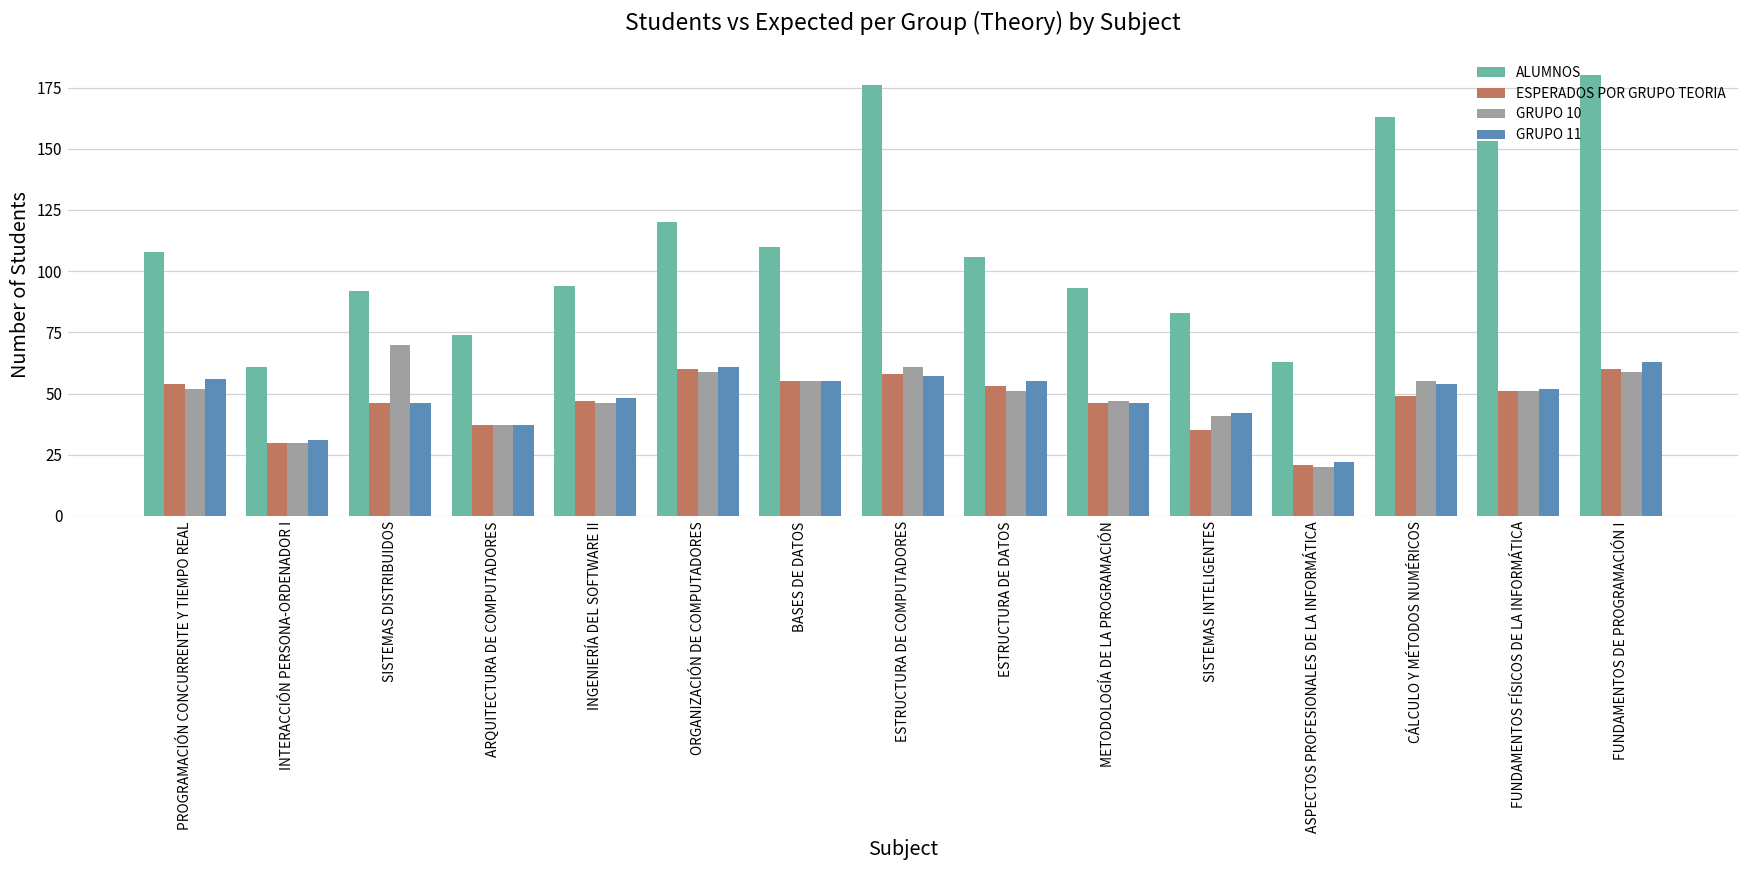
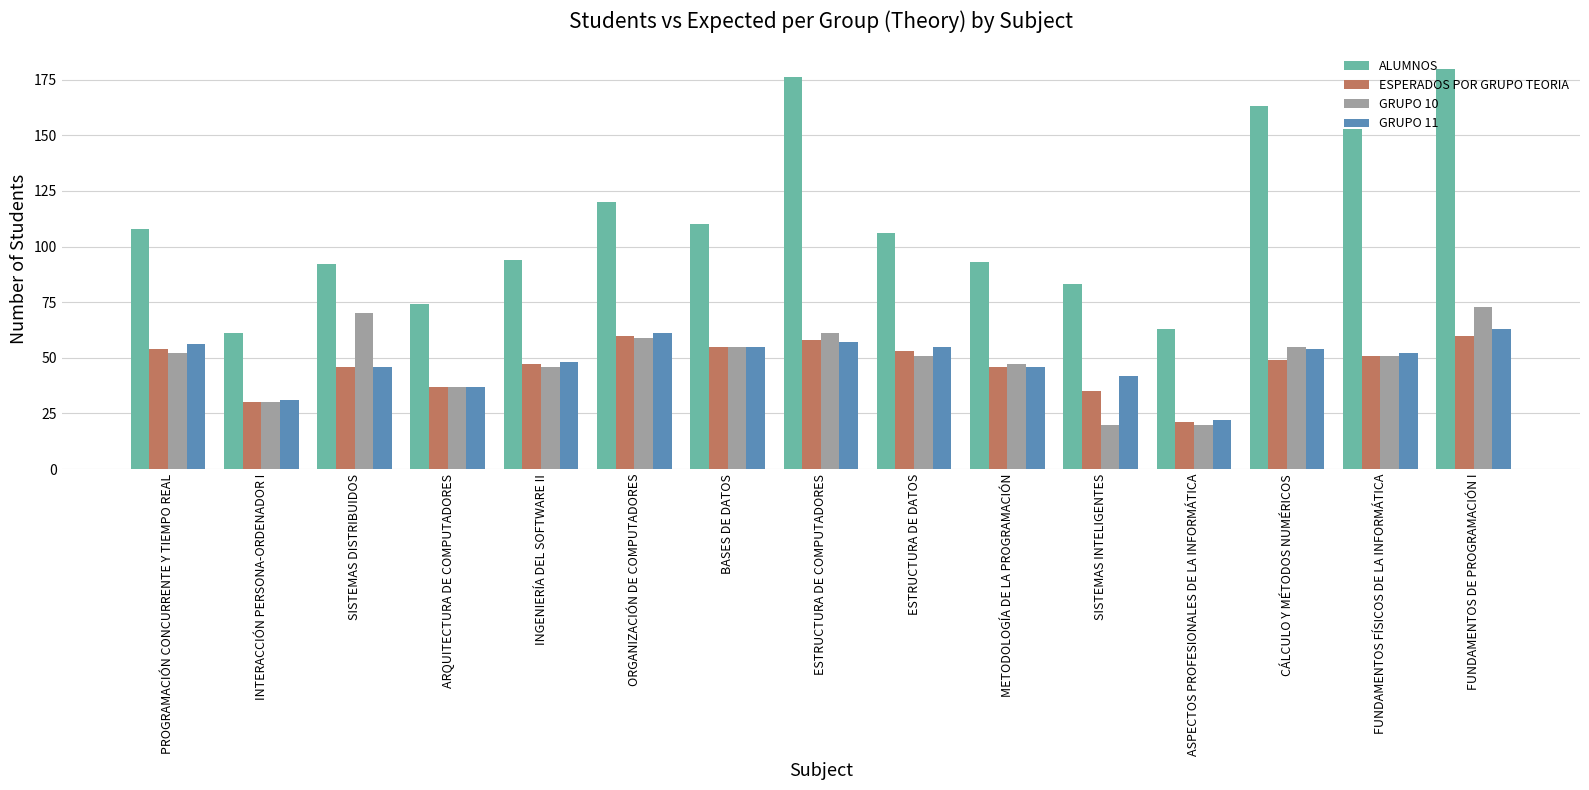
GRUPO 10, SISTEMAS INTELIGENTES: 41 -> 20
GRUPO 10, FUNDAMENTOS DE PROGRAMACIÓN I: 59 -> 73
